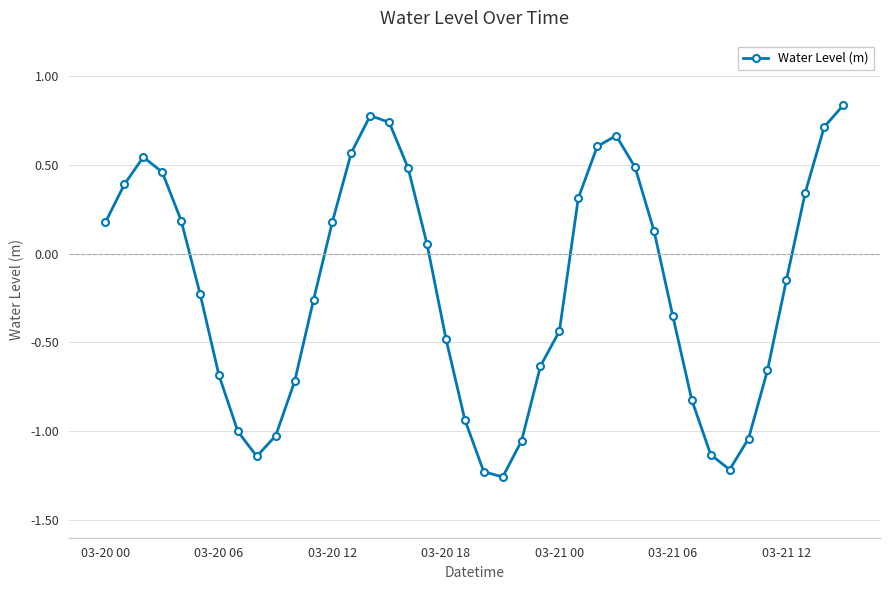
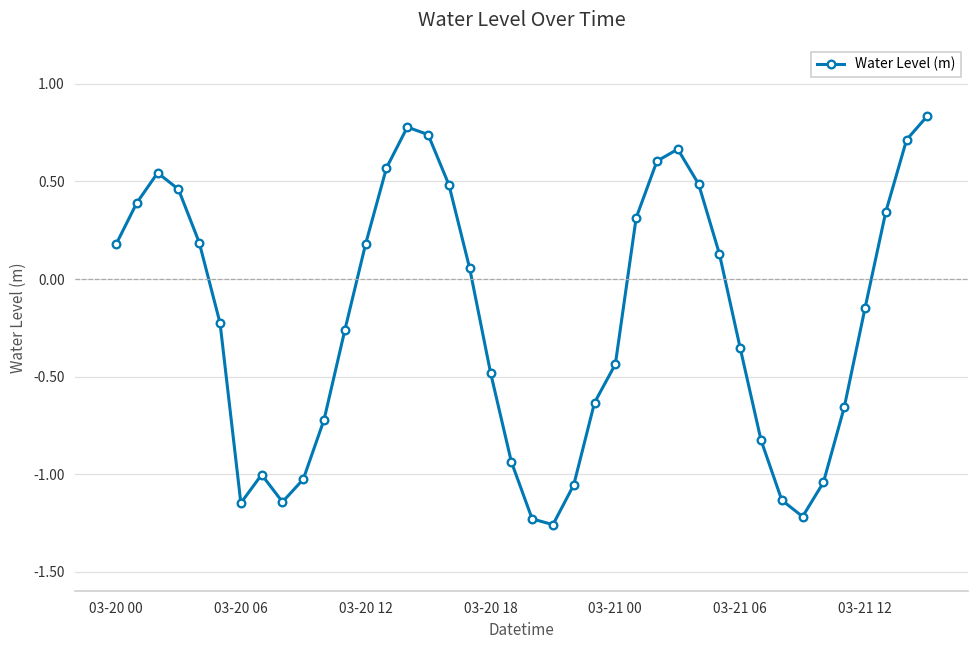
03-20 06: -0.68 -> -1.15
